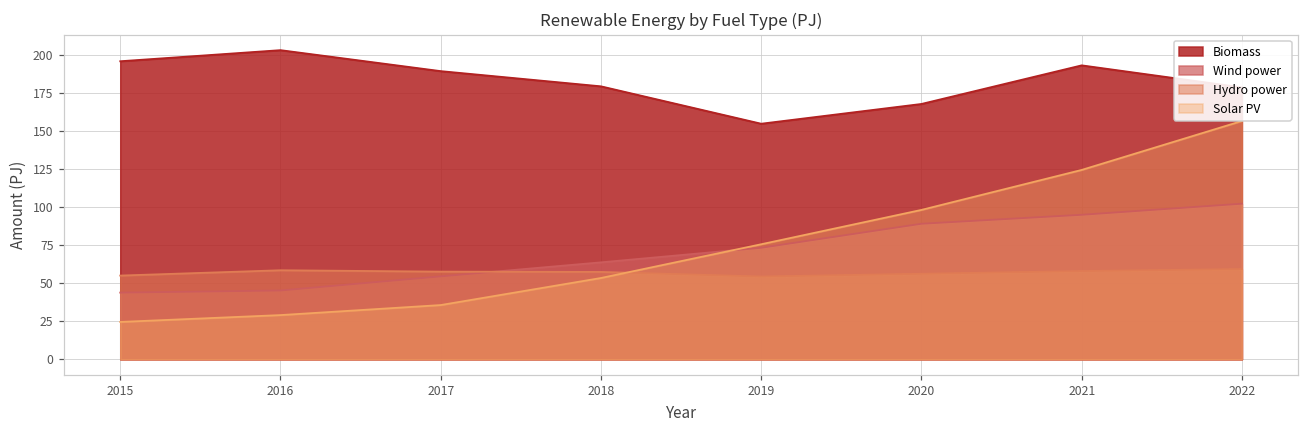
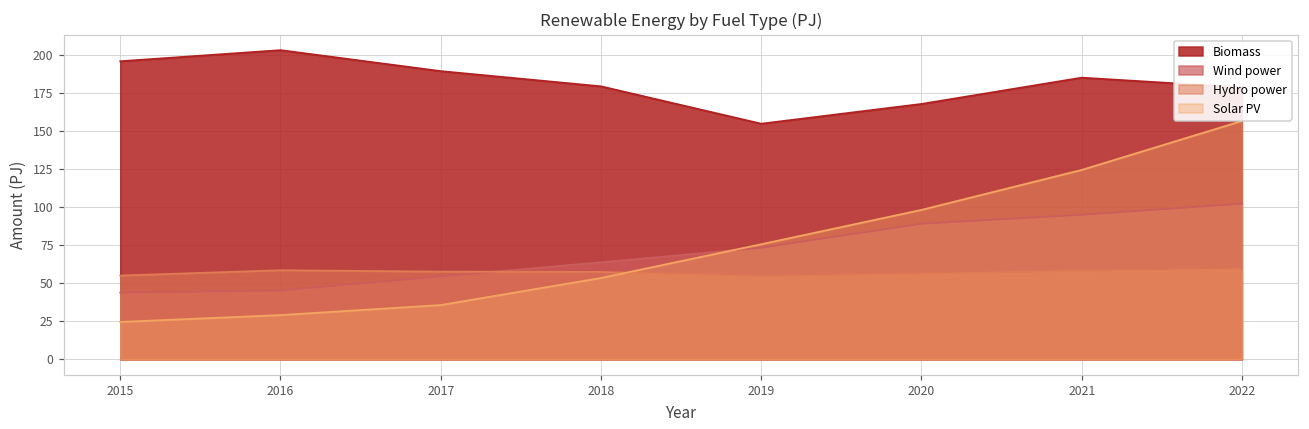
Biomass, 2021: 193 -> 185
